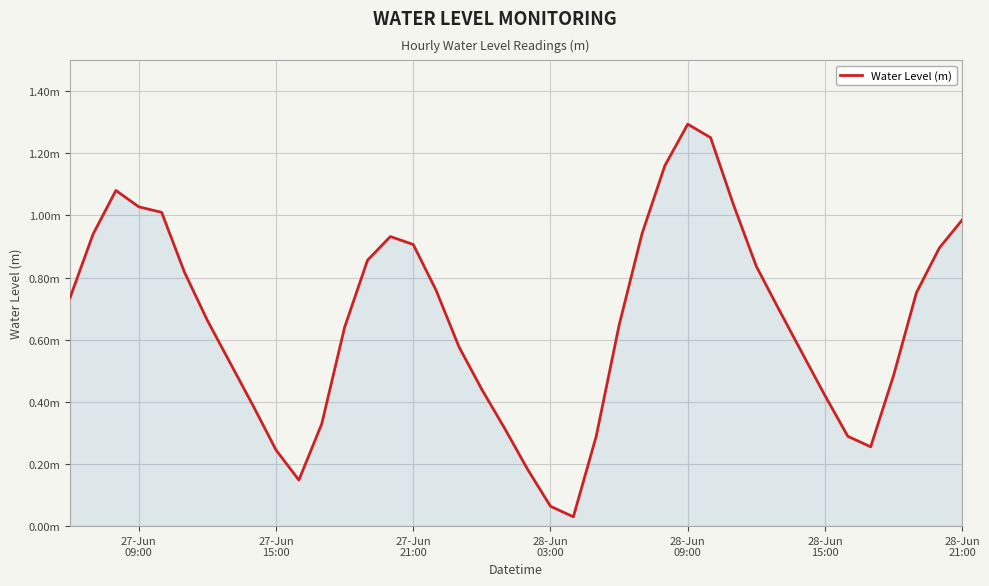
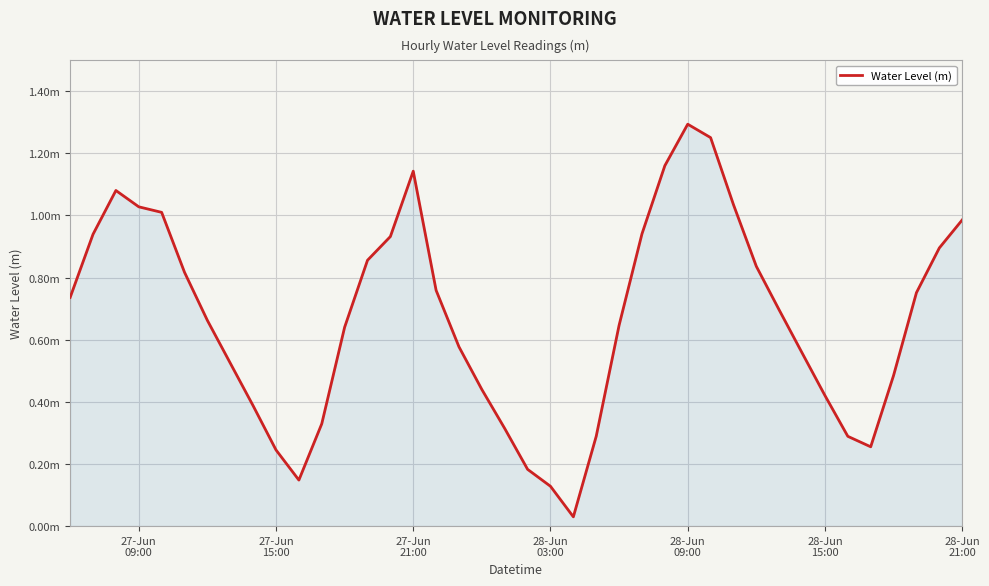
27-Jun 21:00: 0.91m -> 1.14m
28-Jun 03:00: 0.06m -> 0.13m
